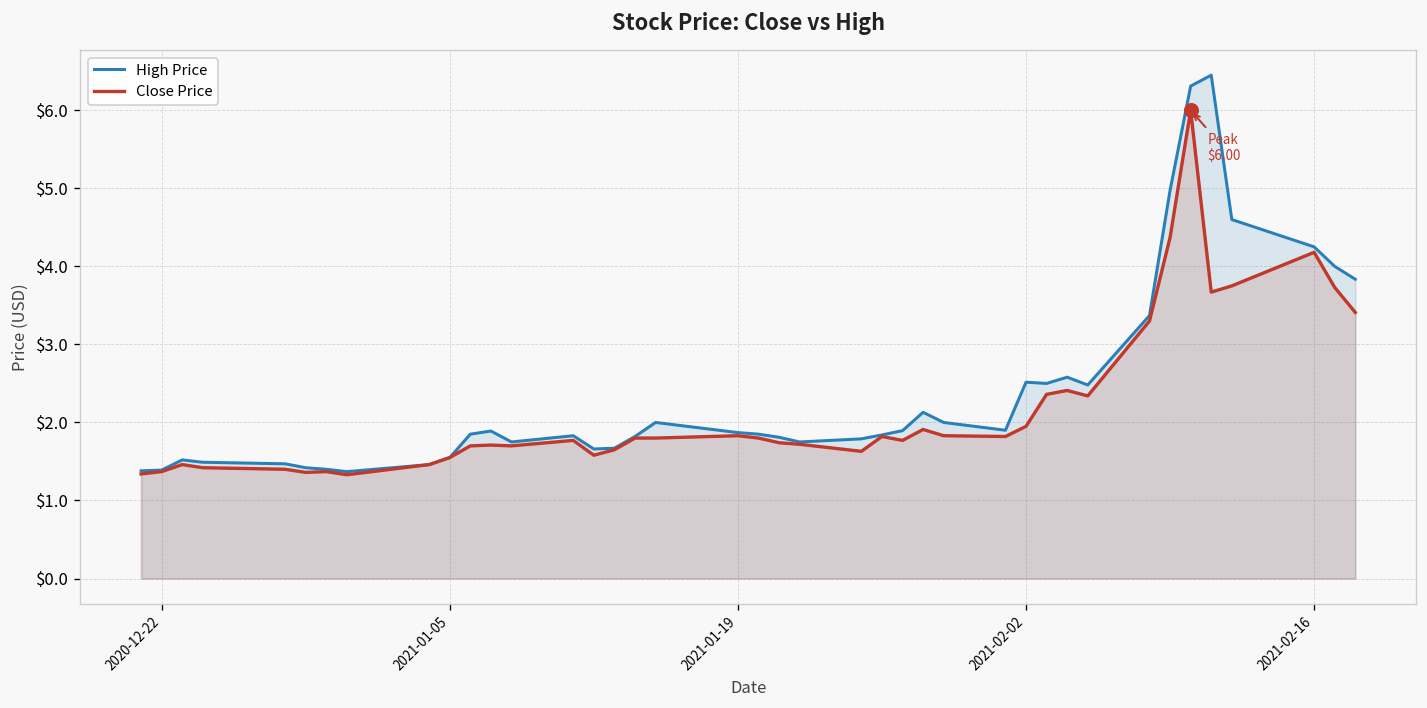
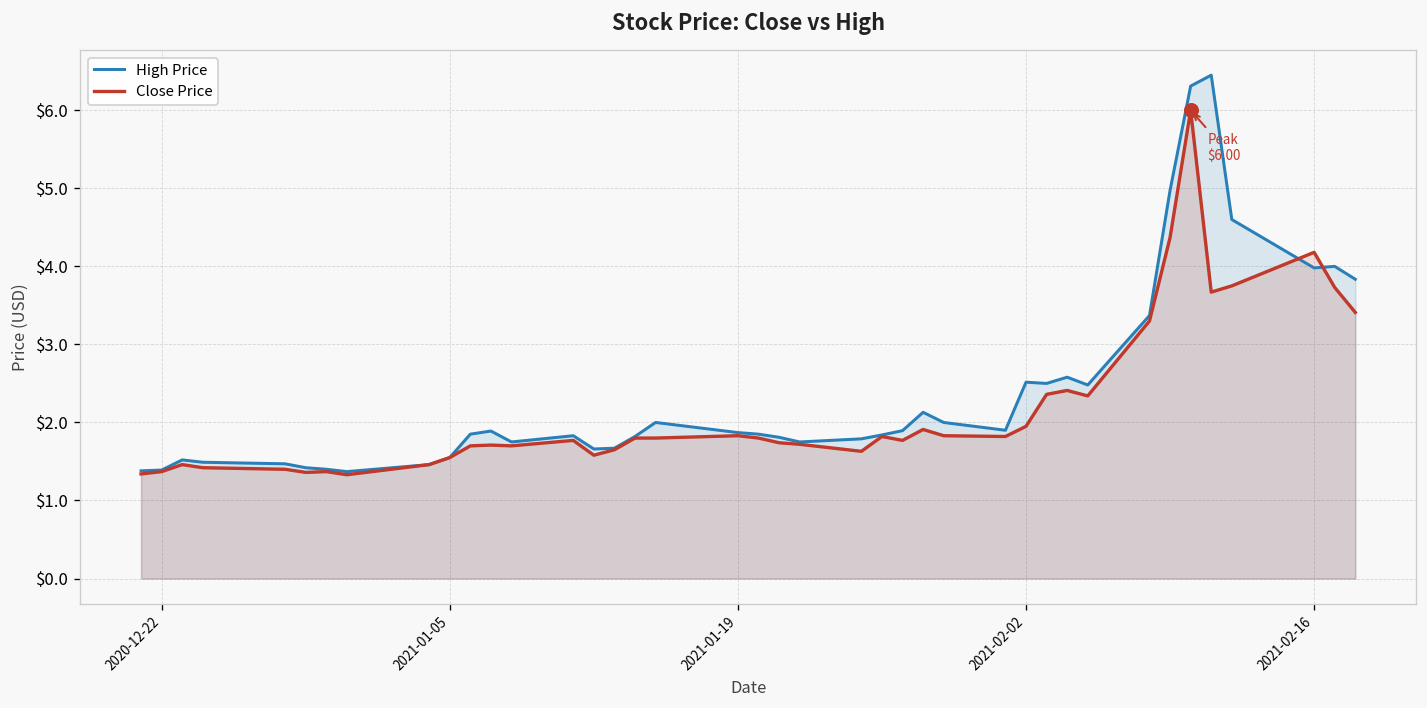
High Price, 2021-02-16: $4.3 -> $4.0
